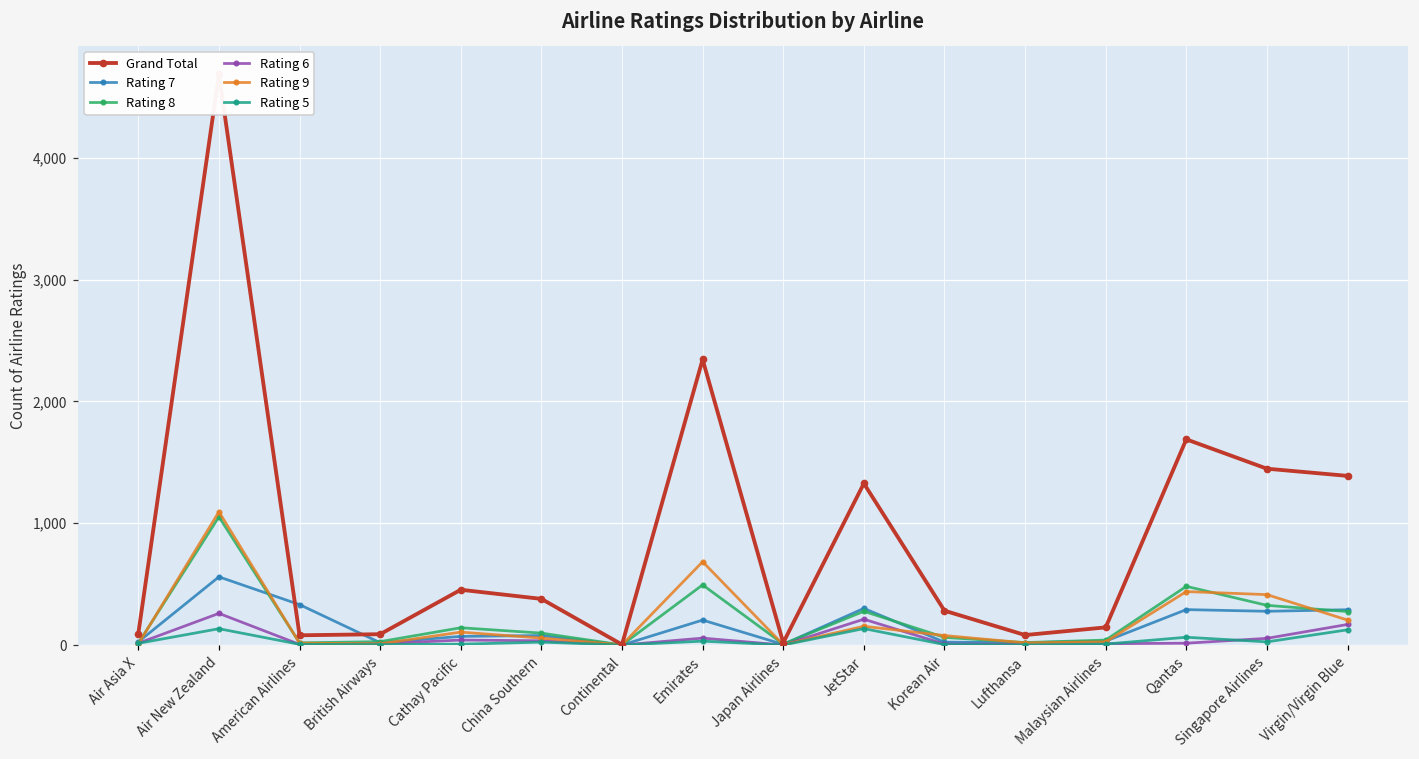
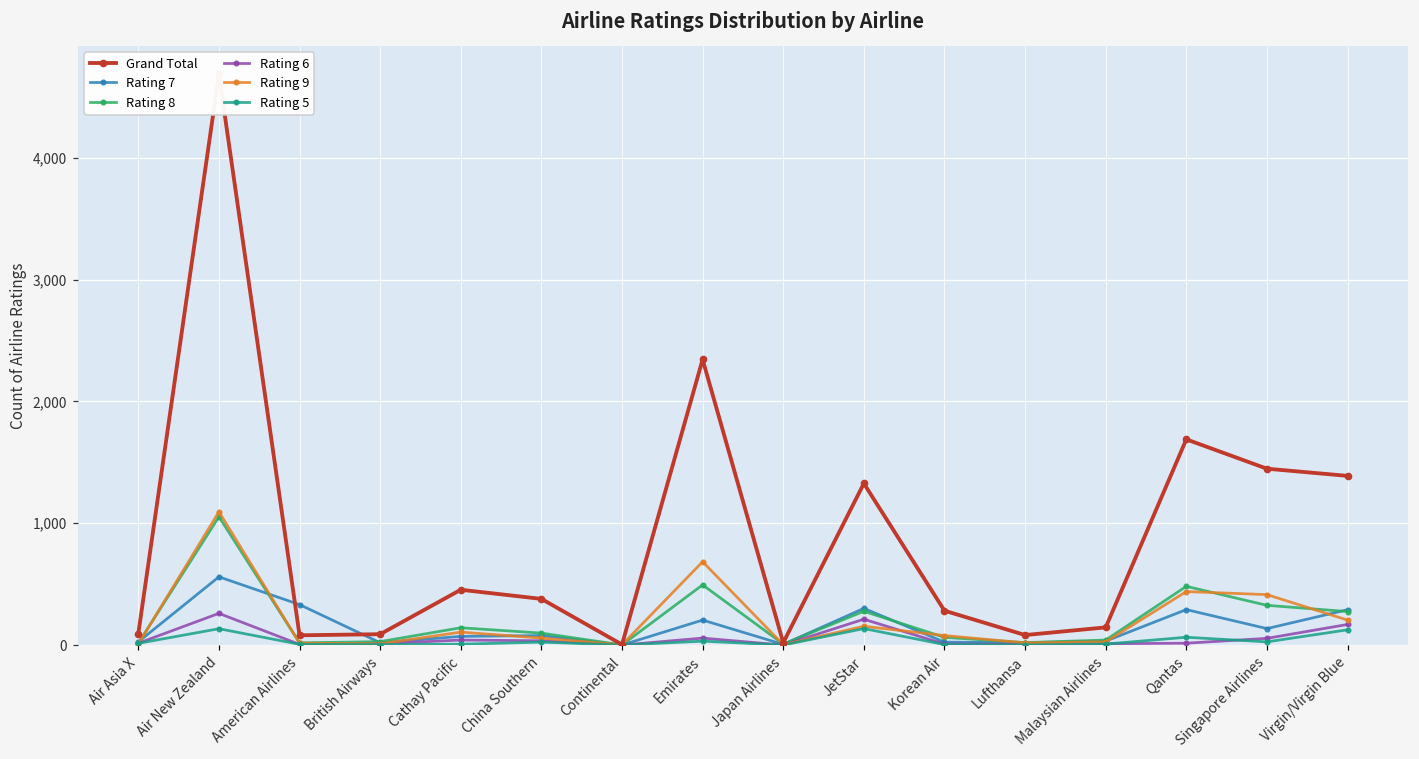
Rating 7, Singapore Airlines: 280 -> 140
